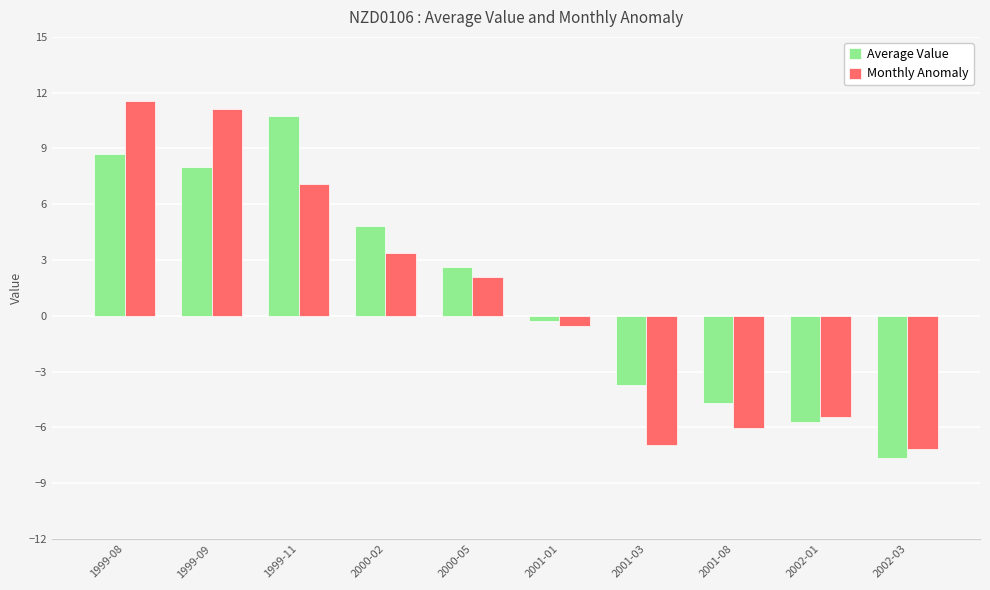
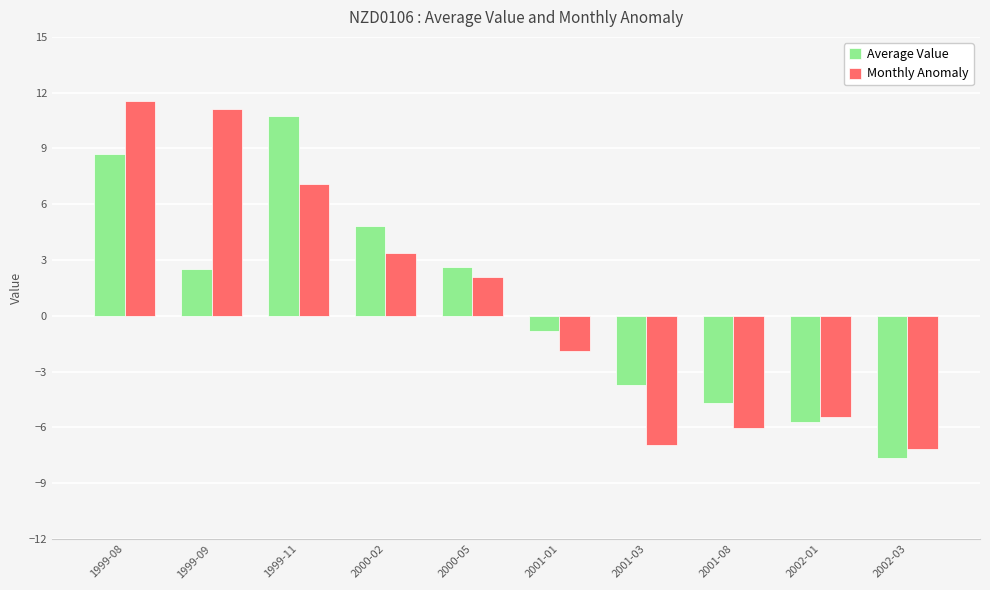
Average Value, 1999-09: 8.0 -> 2.5
Average Value, 2001-01: -0.3 -> -0.8
Monthly Anomaly, 2001-01: -0.5 -> -1.9
